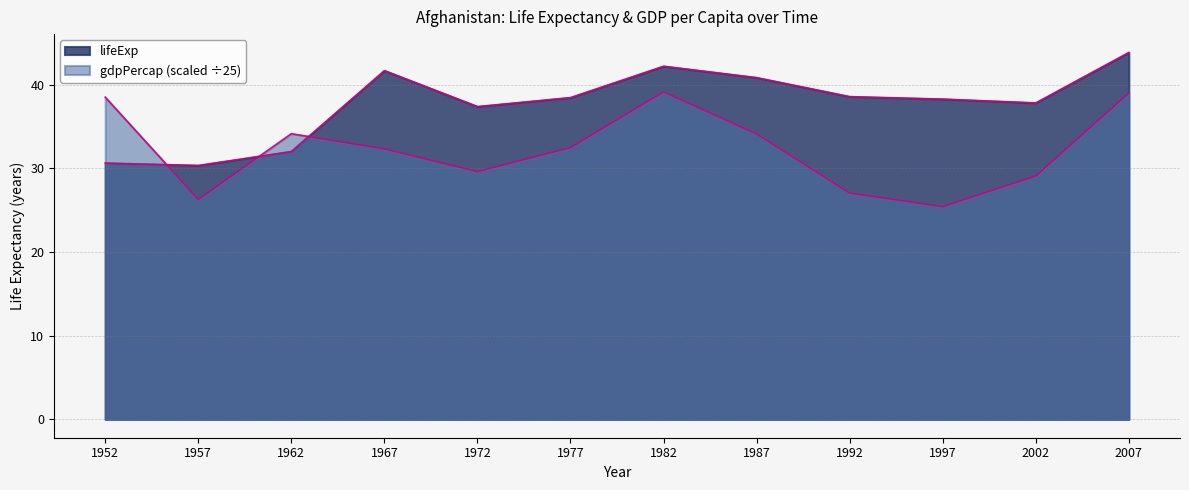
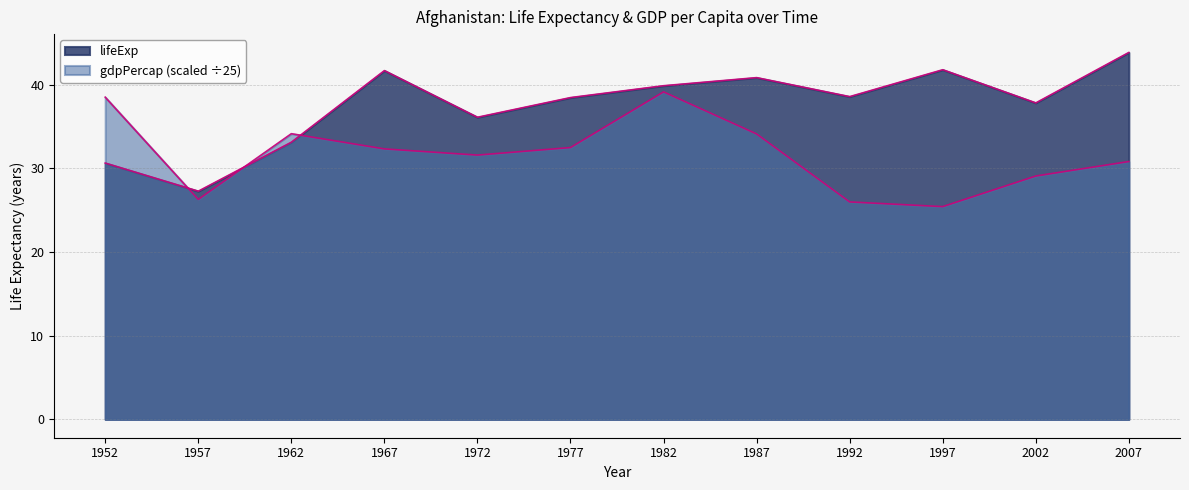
lifeExp, 1957: 30 -> 27
lifeExp, 1962: 32 -> 33
lifeExp, 1972: 37 -> 36
gdpPercap (scaled ÷25), 1972: 30 -> 32
lifeExp, 1982: 42 -> 40
gdpPercap (scaled ÷25), 1992: 27 -> 26
lifeExp, 1997: 38 -> 42
gdpPercap (scaled ÷25), 2007: 39 -> 31
